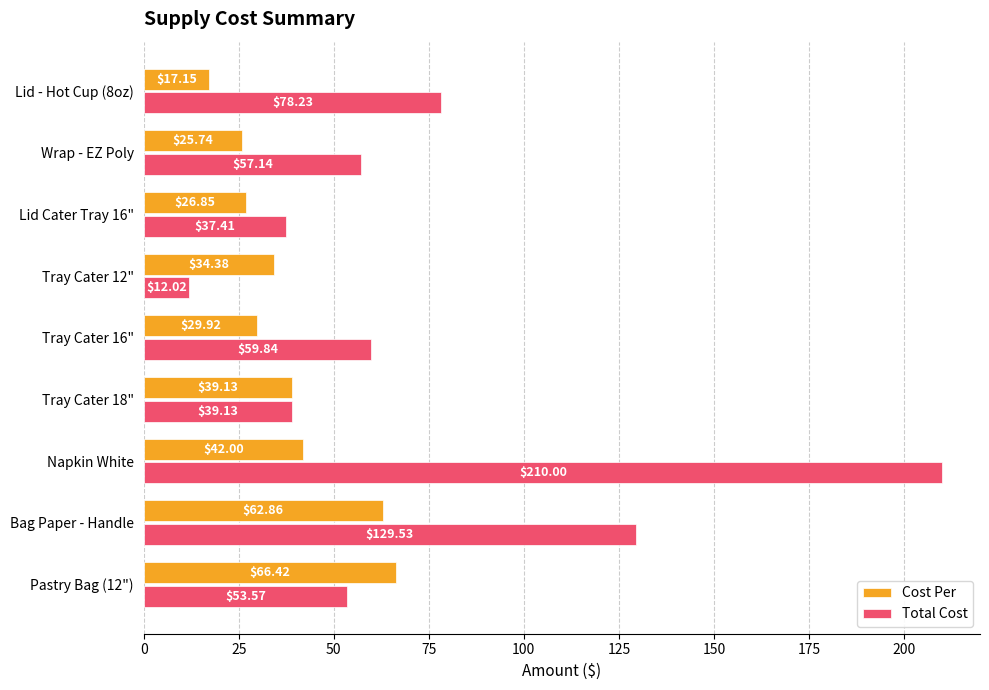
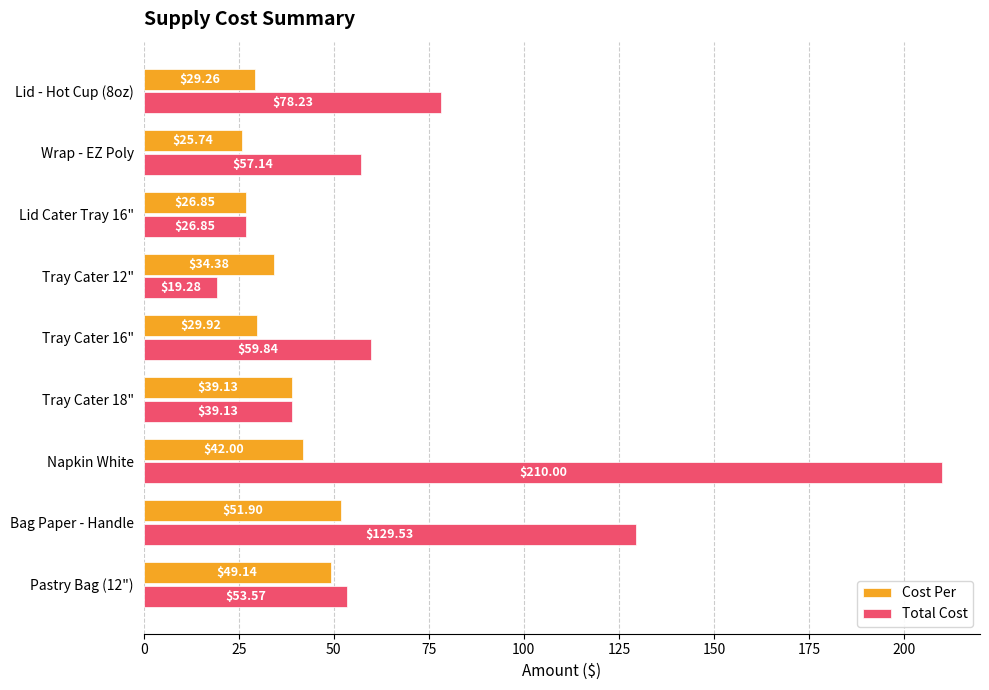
Cost Per, Lid - Hot Cup (8oz): $17.15 -> $29.26
Total Cost, Lid Cater Tray 16": $37.41 -> $26.85
Total Cost, Tray Cater 12": $12.02 -> $19.28
Cost Per, Bag Paper - Handle: $62.86 -> $51.90
Cost Per, Pastry Bag (12"): $66.42 -> $49.14
